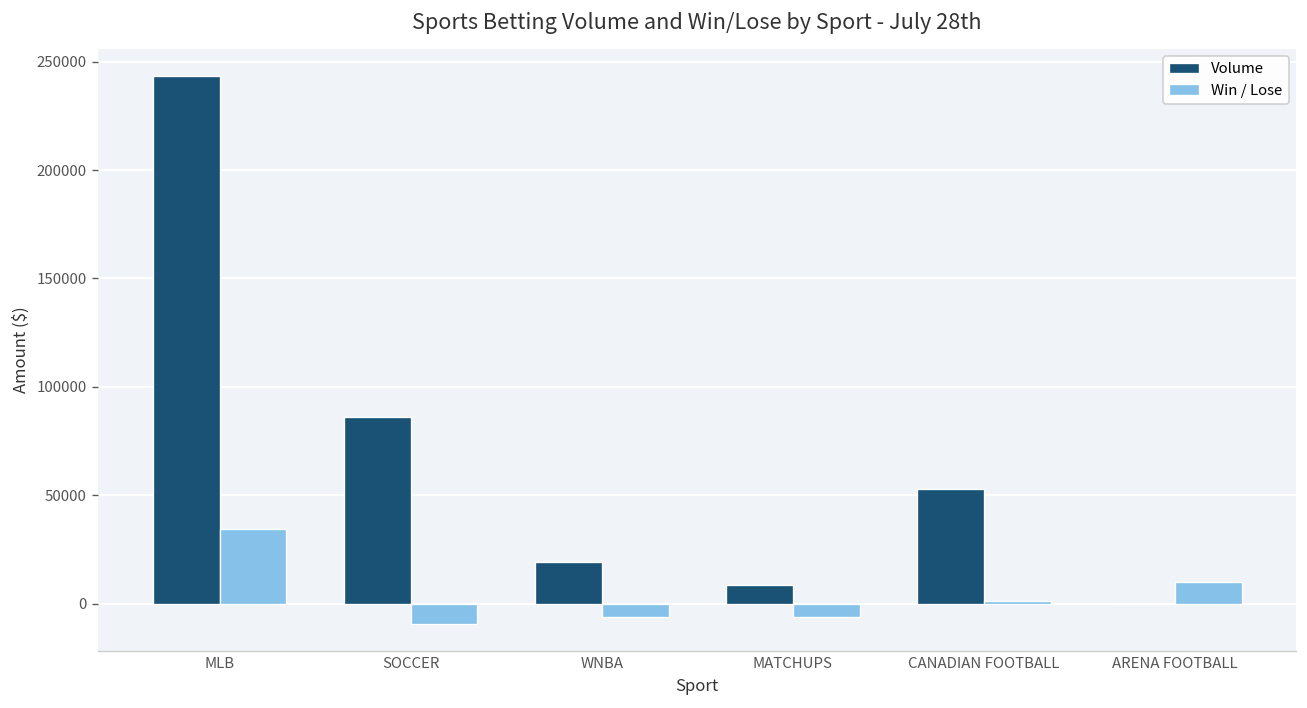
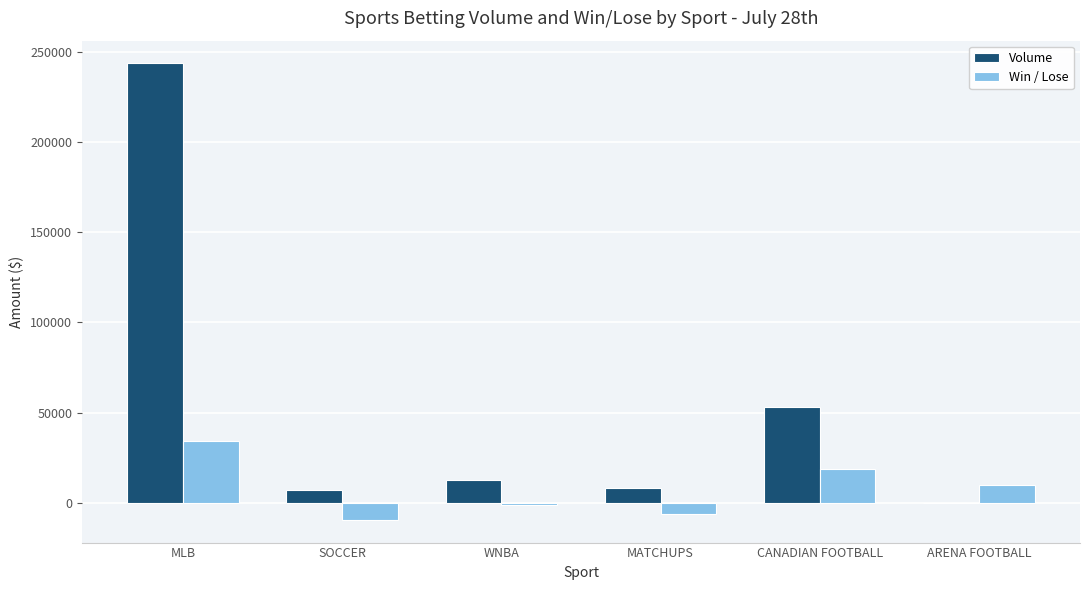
Volume, SOCCER: 86000 -> 7000
Volume, WNBA: 19000 -> 13000
Win / Lose, WNBA: -6000 -> -1000
Win / Lose, CANADIAN FOOTBALL: 1000 -> 19000
